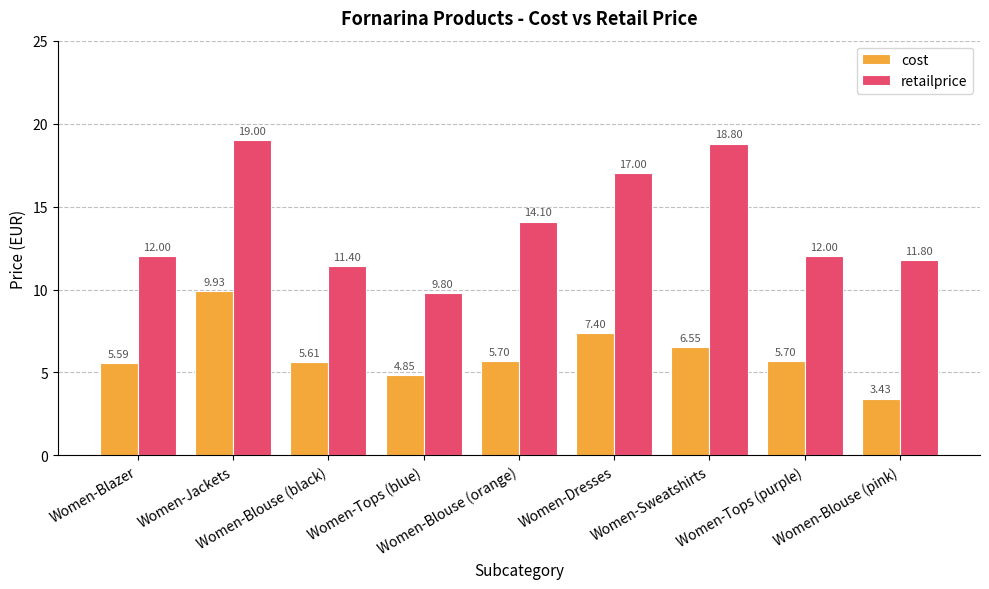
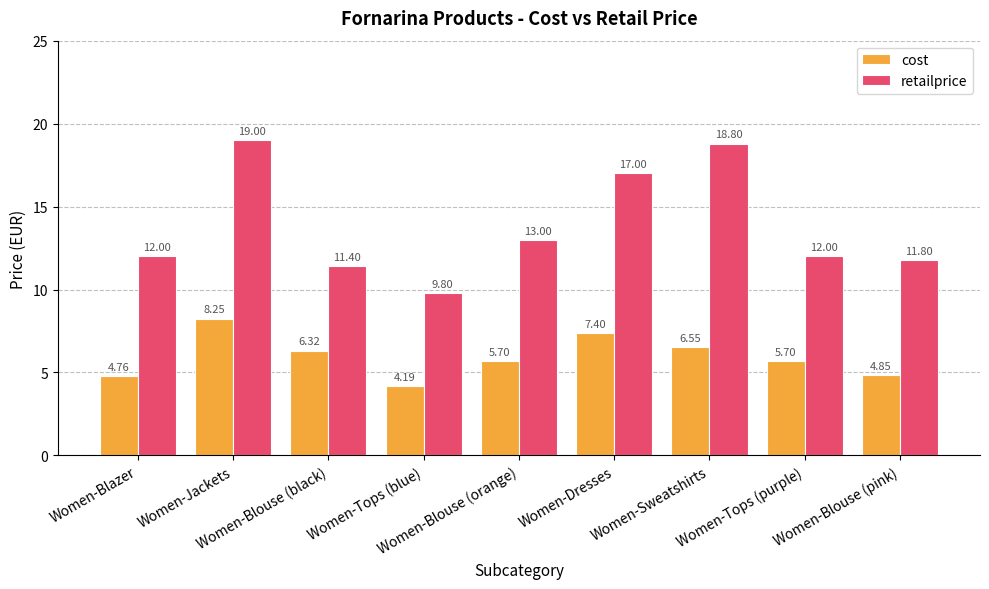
cost, Women-Blazer: 5.59 -> 4.76
cost, Women-Jackets: 9.93 -> 8.25
cost, Women-Blouse (black): 5.61 -> 6.32
cost, Women-Tops (blue): 4.85 -> 4.19
retailprice, Women-Blouse (orange): 14.10 -> 13.00
cost, Women-Blouse (pink): 3.43 -> 4.85
